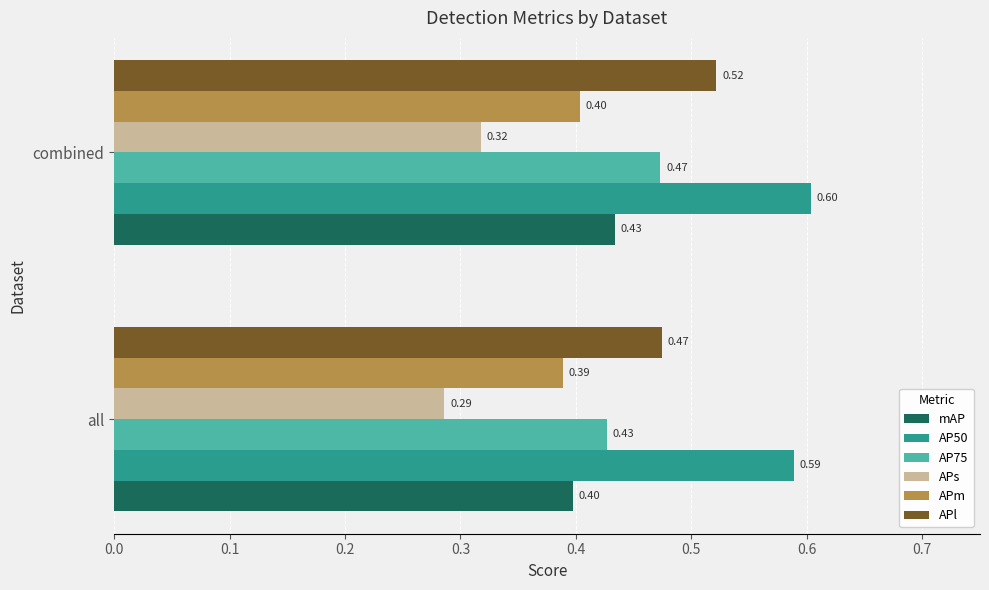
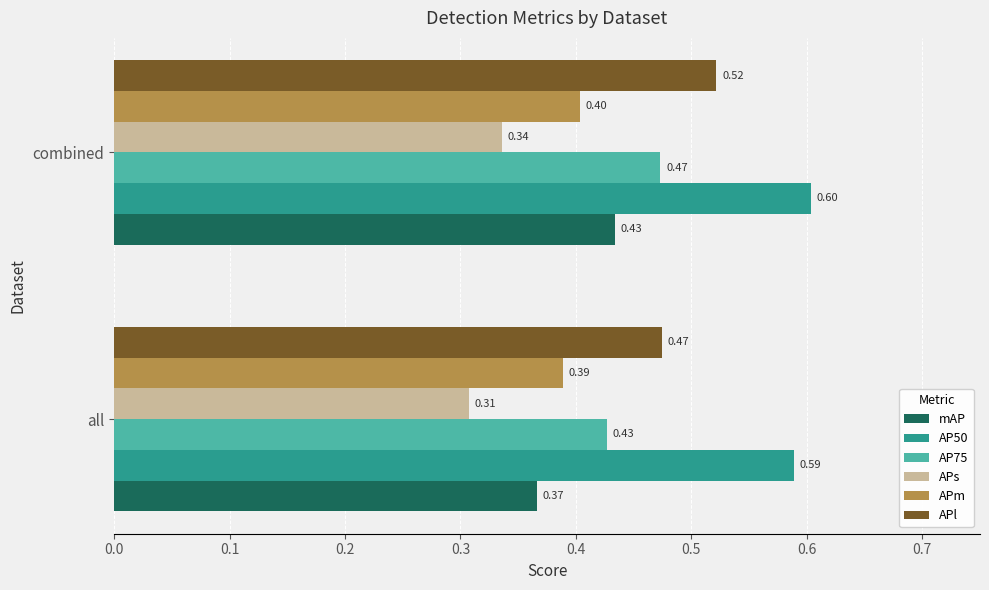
APs, combined: 0.32 -> 0.34
APs, all: 0.29 -> 0.31
mAP, all: 0.40 -> 0.37
